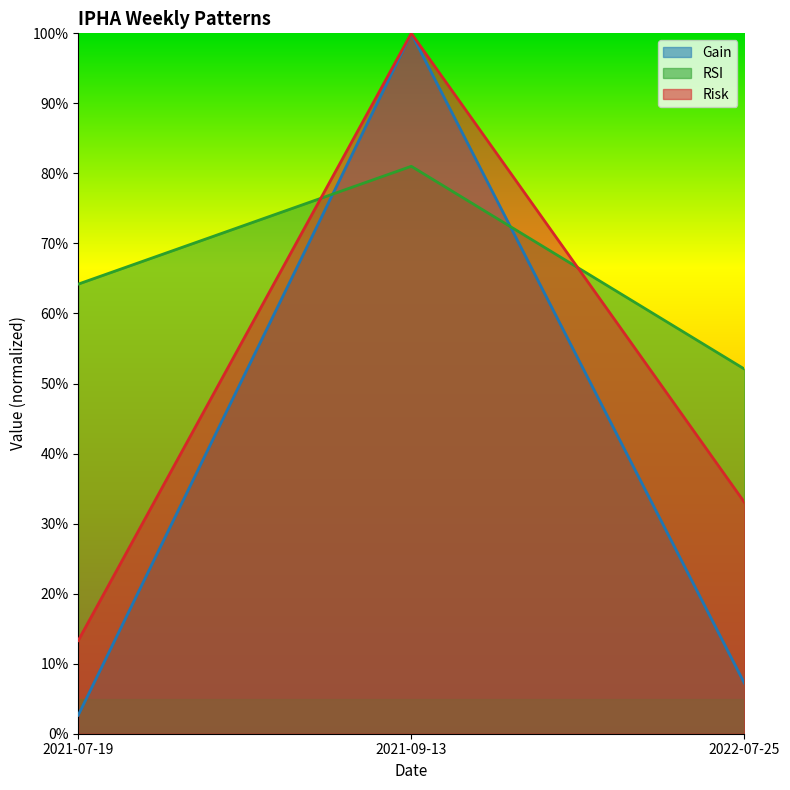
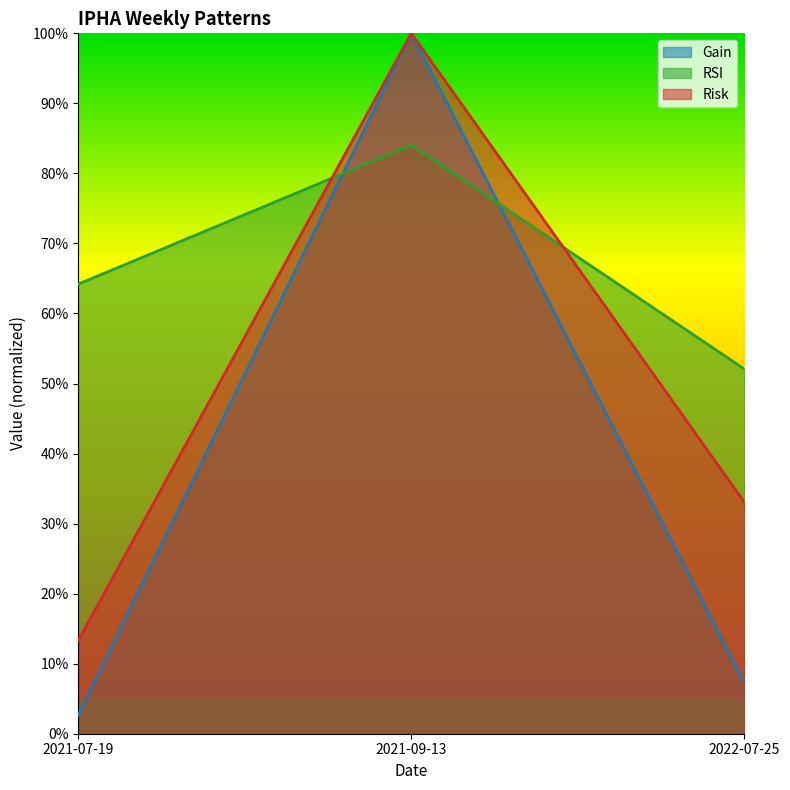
RSI, 2021-09-13: 81% -> 84%
